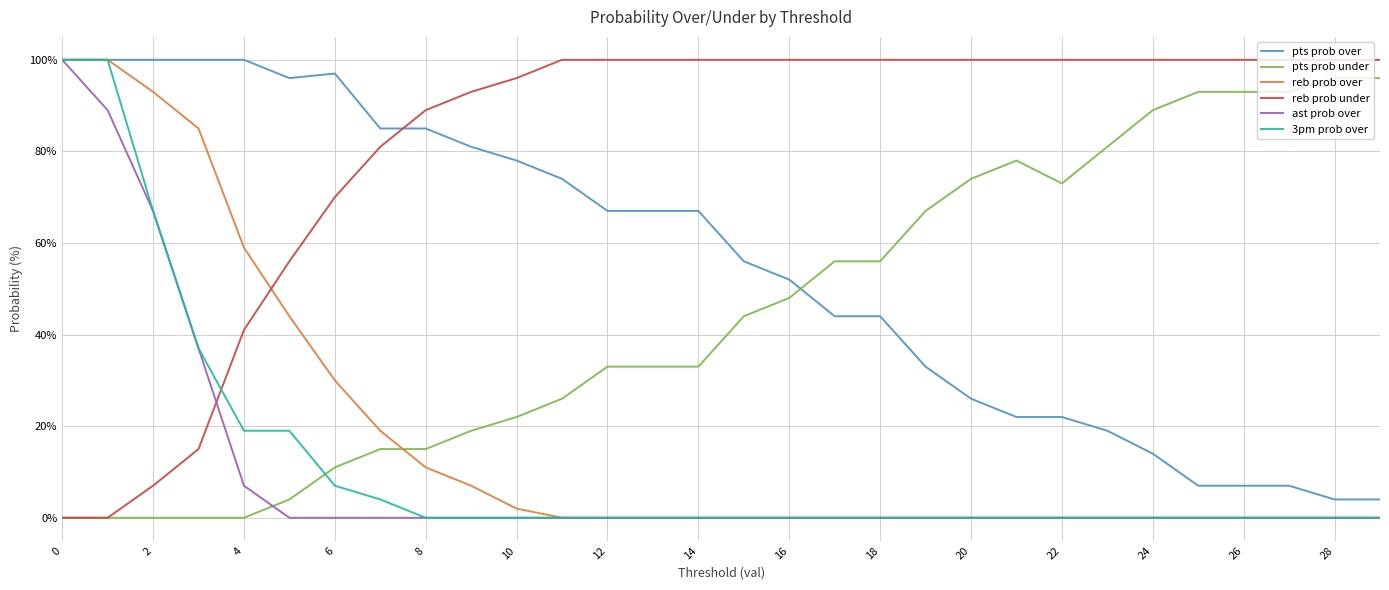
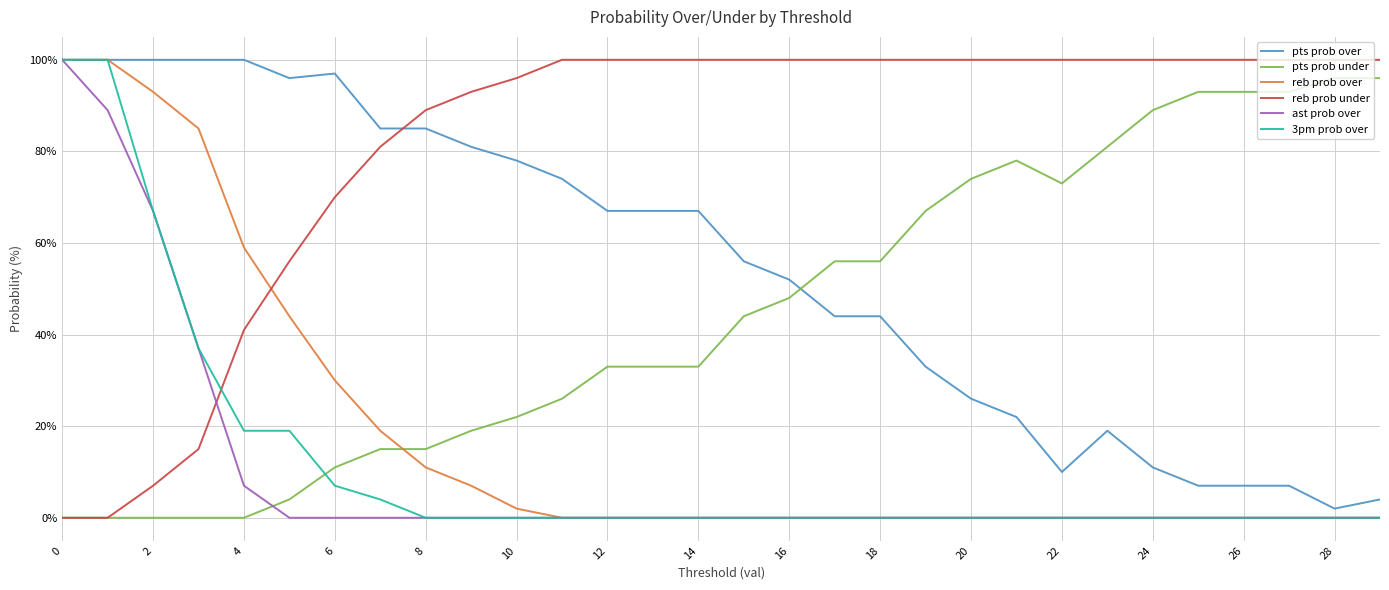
pts prob over, 22: 22% -> 10%
pts prob over, 24: 14% -> 11%
pts prob over, 28: 4% -> 2%
